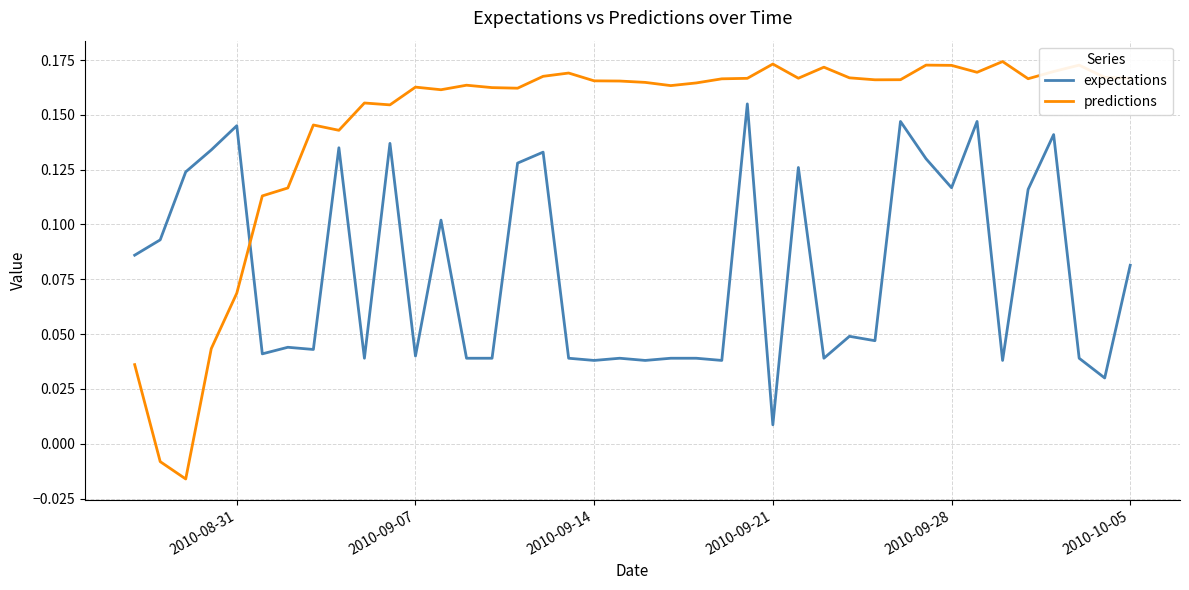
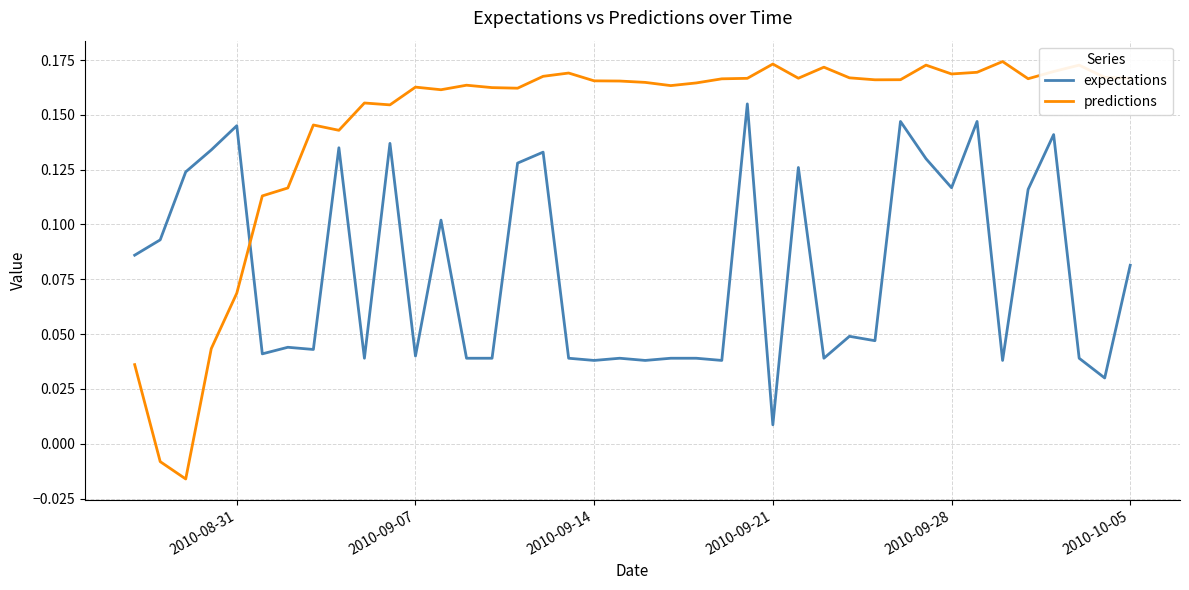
predictions, 2010-09-28: 0.173 -> 0.169
